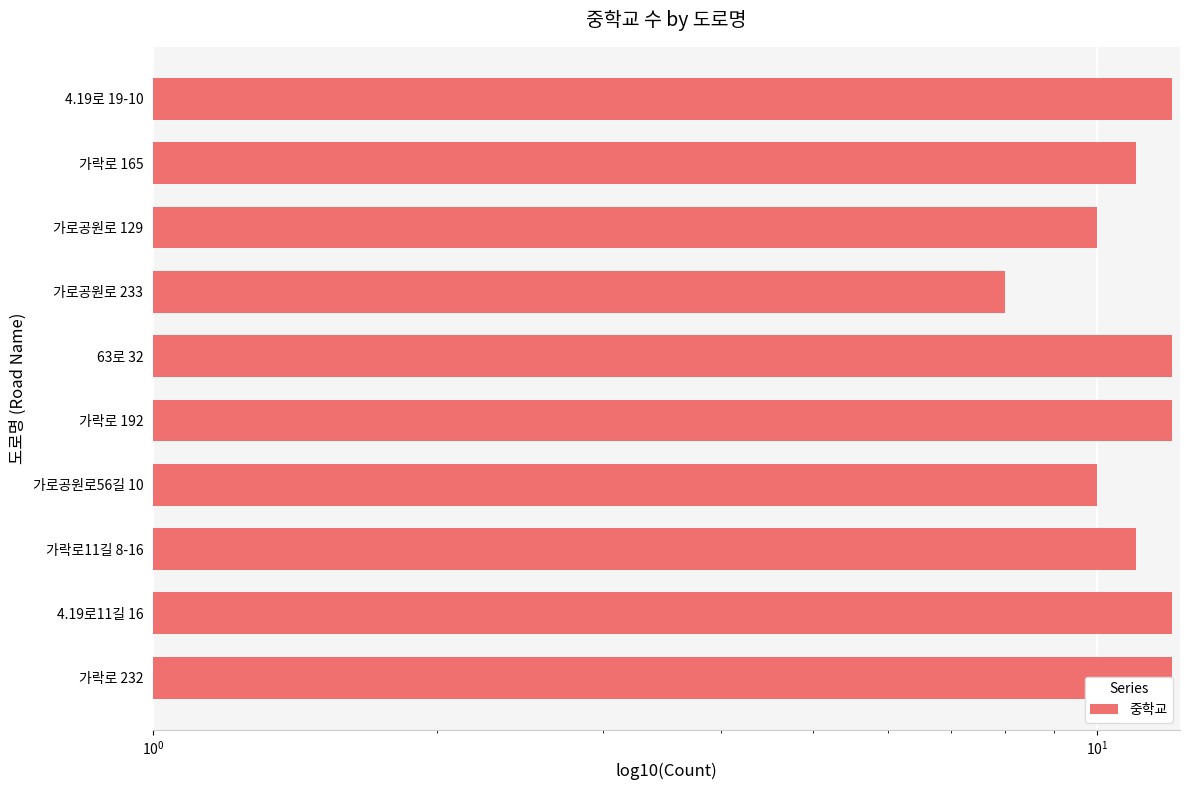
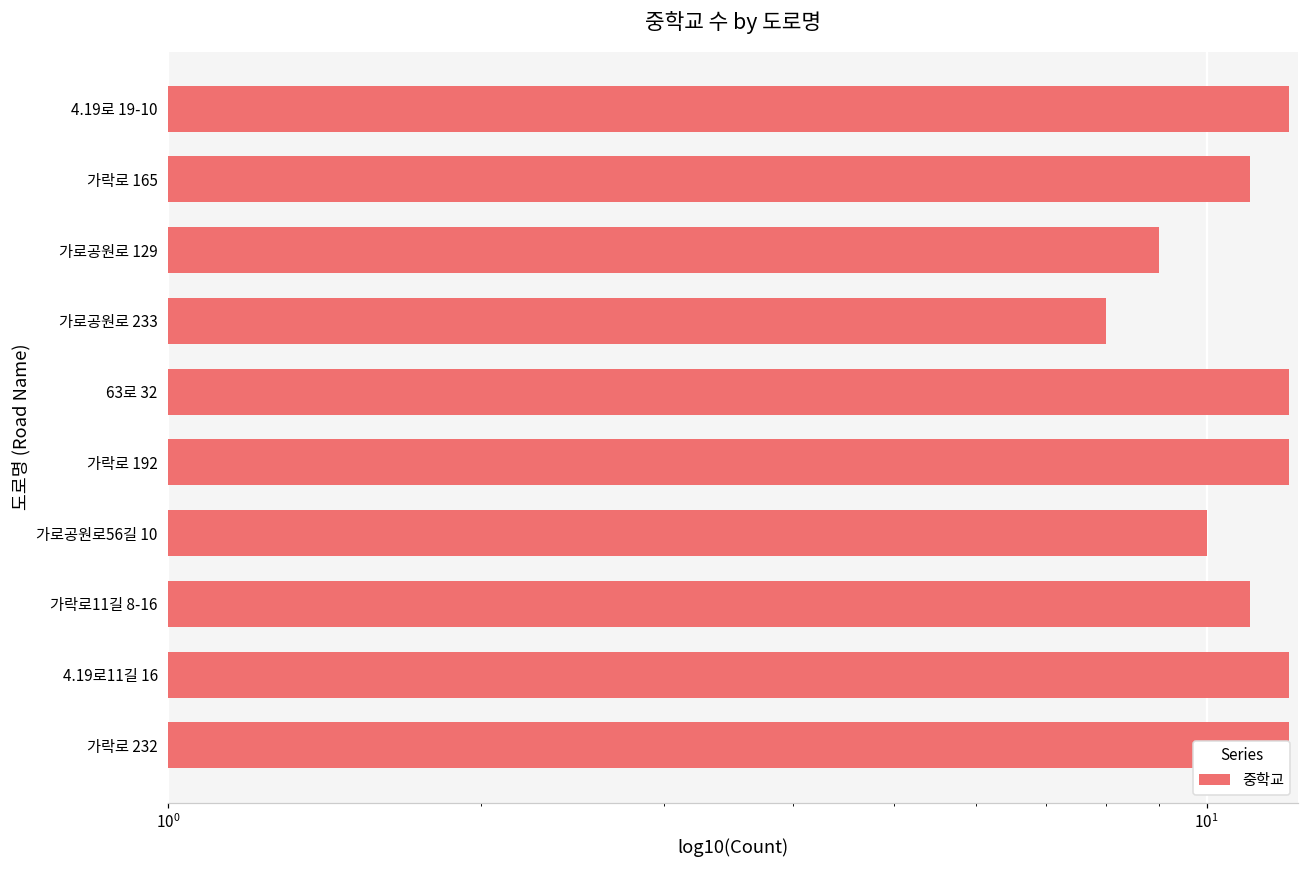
가로공원로 129: 10 -> 9
